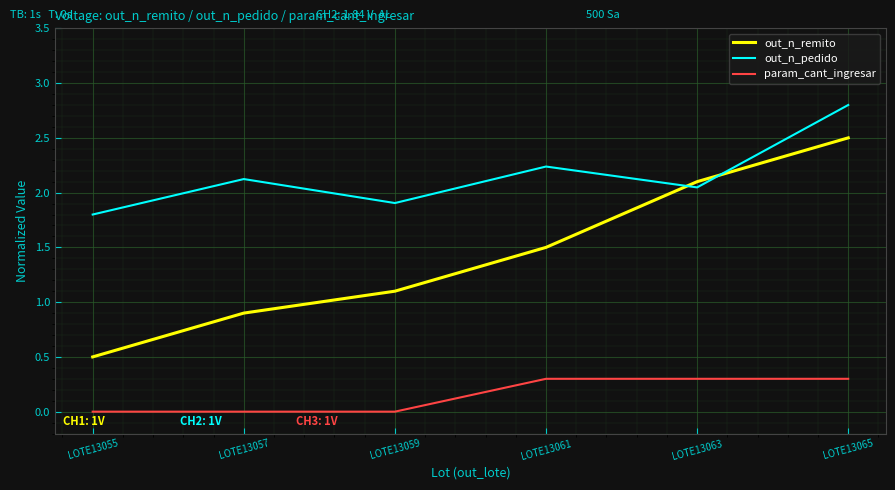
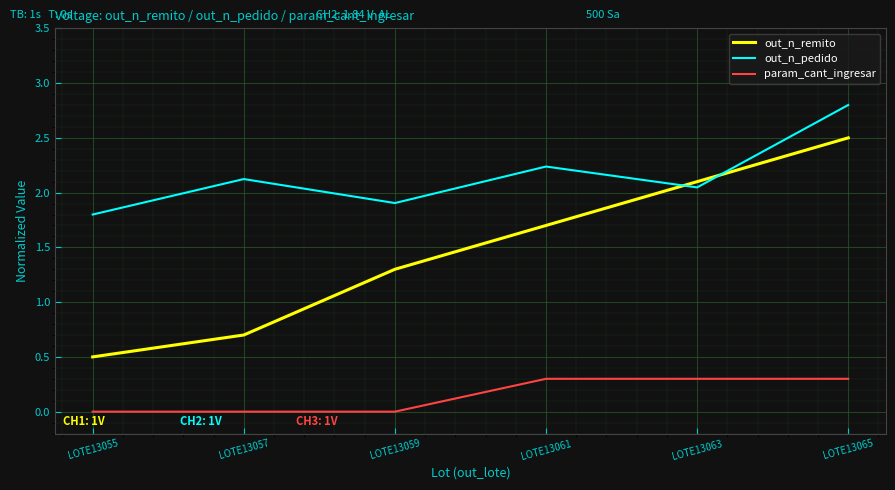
out_n_remito, LOTE13057: 0.90 -> 0.70
out_n_remito, LOTE13059: 1.10 -> 1.30
out_n_remito, LOTE13061: 1.50 -> 1.70
